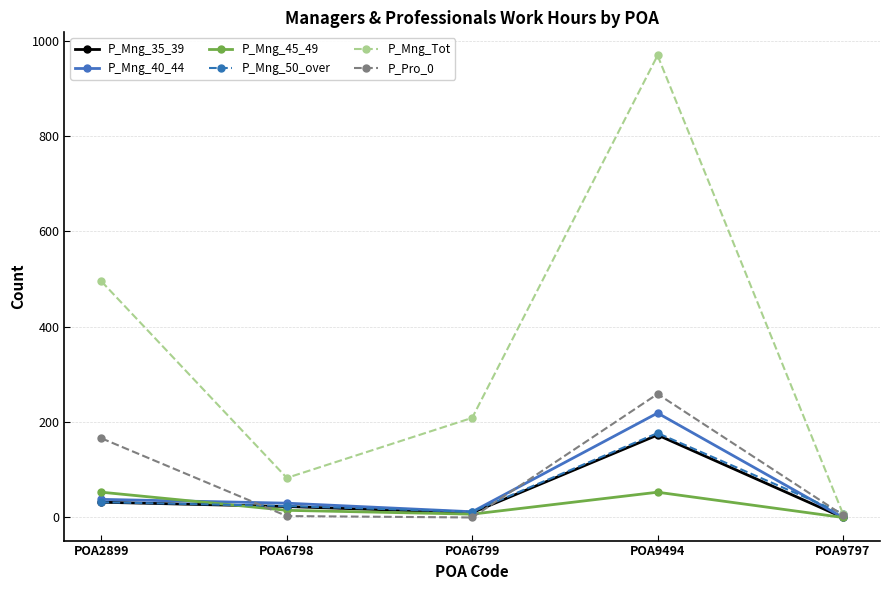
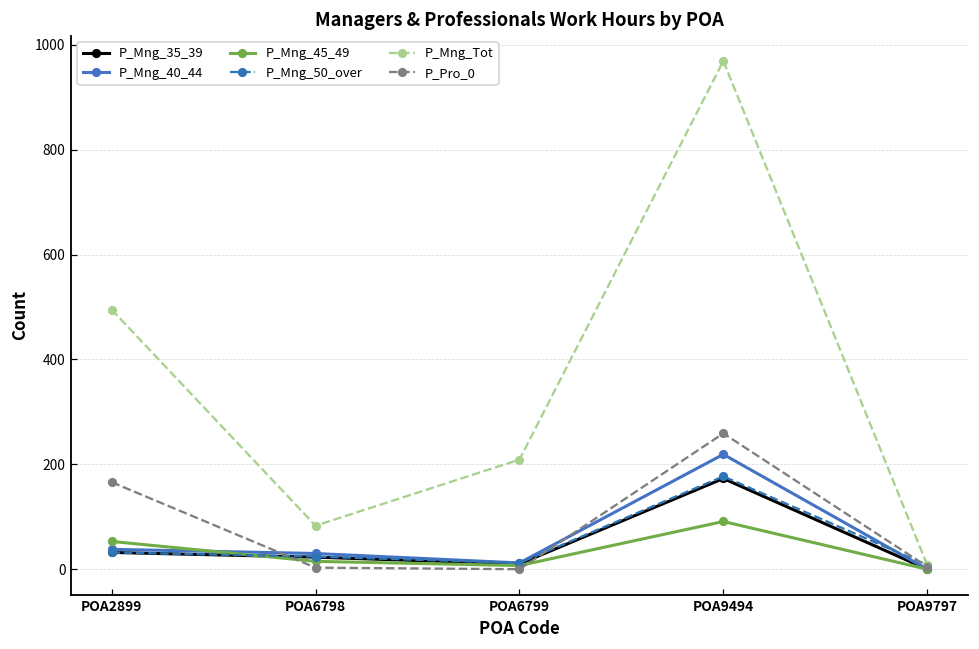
P_Mng_45_49, POA9494: 50 -> 90
